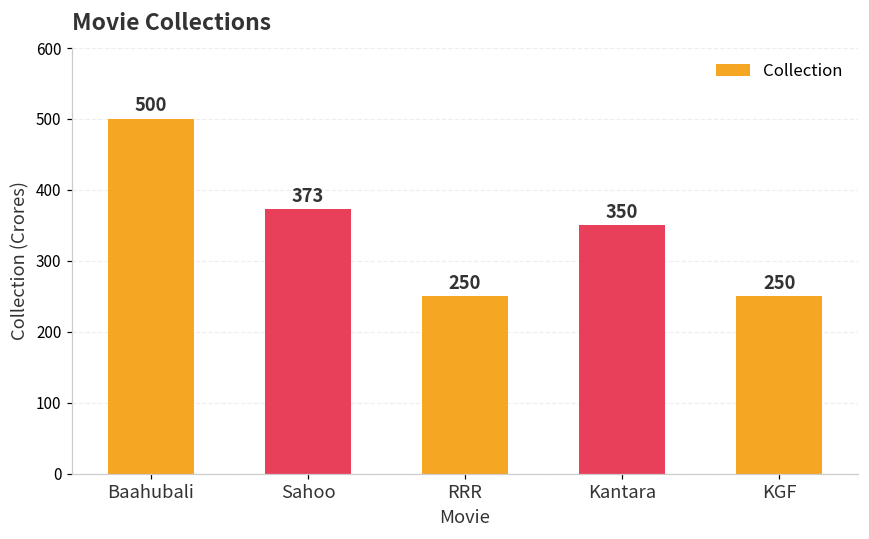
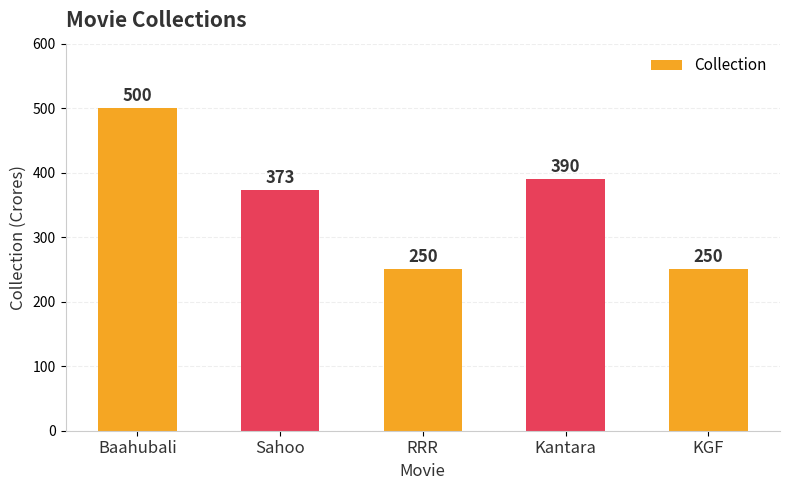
Kantara: 350 -> 390
